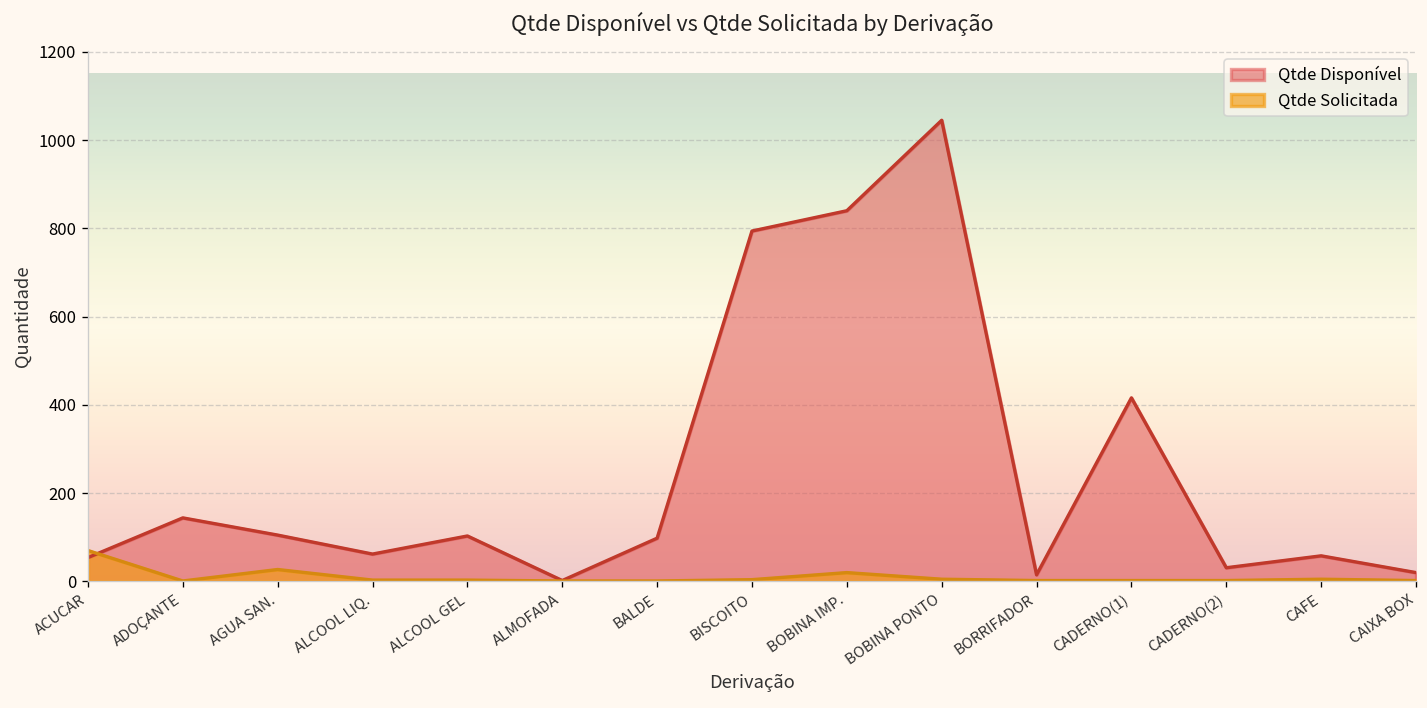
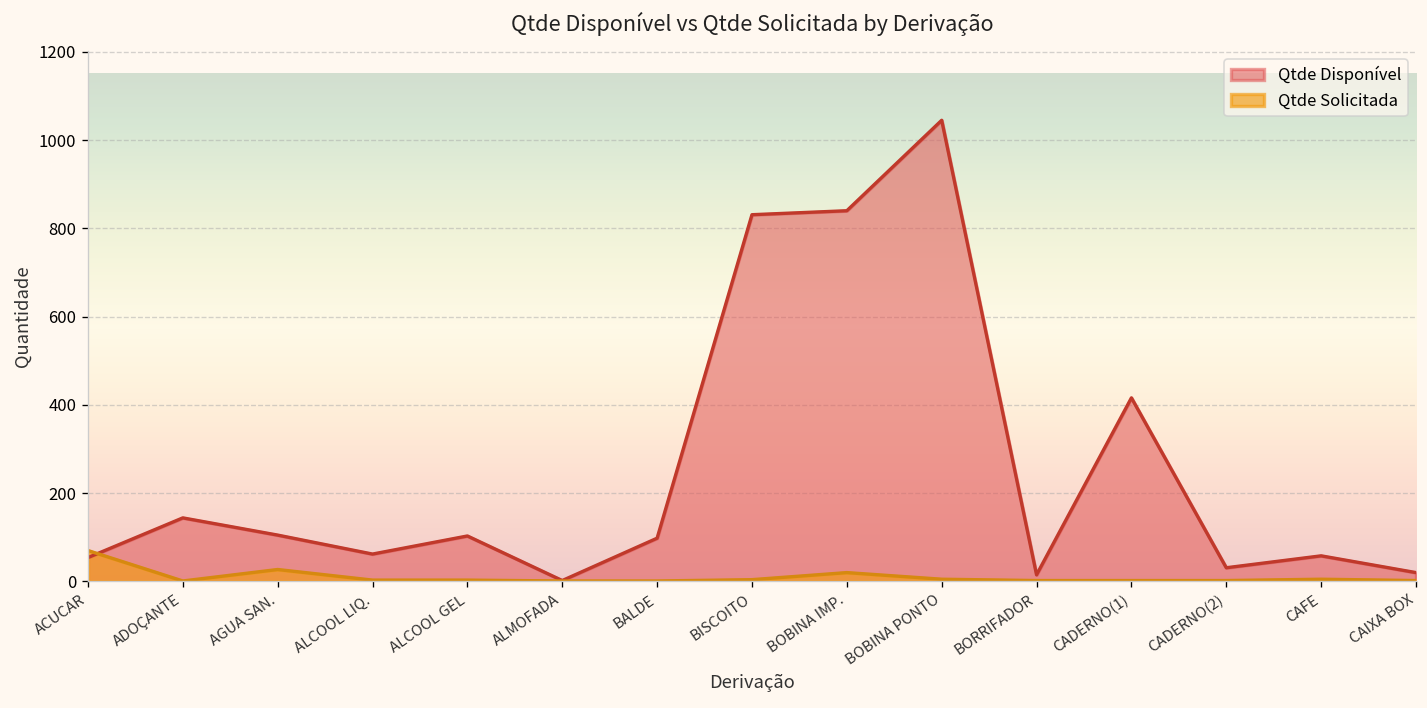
Qtde Disponível, BISCOITO: 790 -> 830
